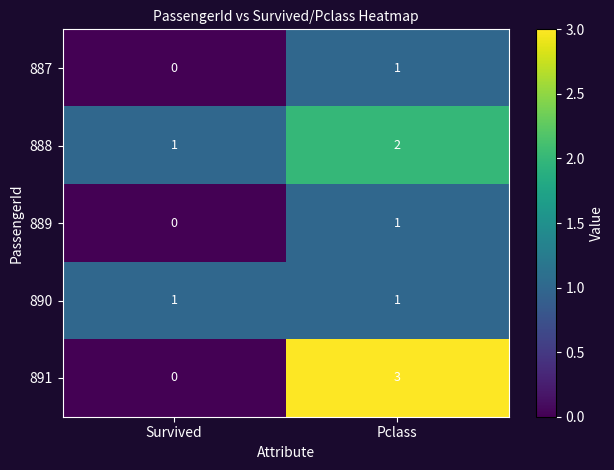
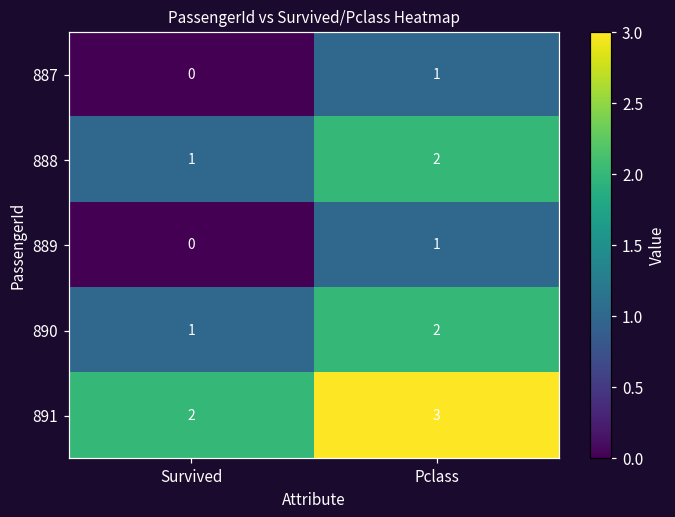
890, Pclass: 1 -> 2
891, Survived: 0 -> 2
